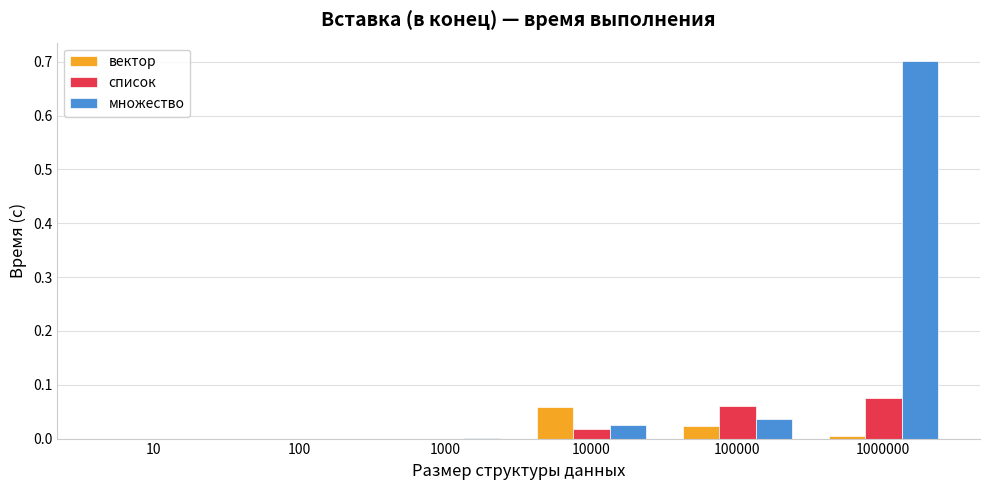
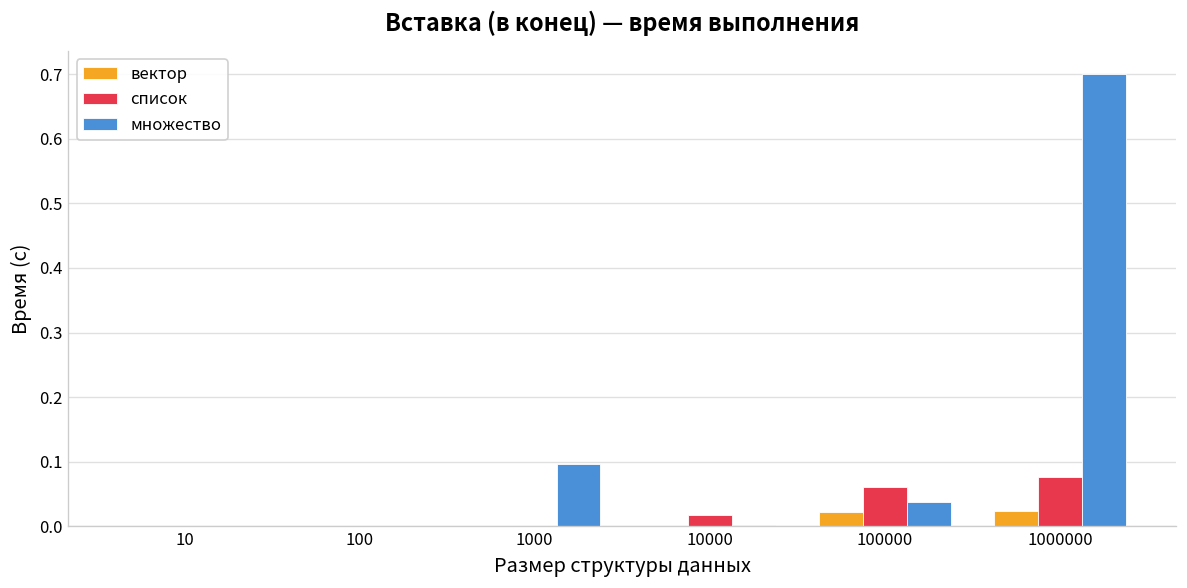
множество, 1000: 0.00 -> 0.10
вектор, 10000: 0.06 -> 0.00
множество, 10000: 0.03 -> 0.00
вектор, 1000000: 0.01 -> 0.02
